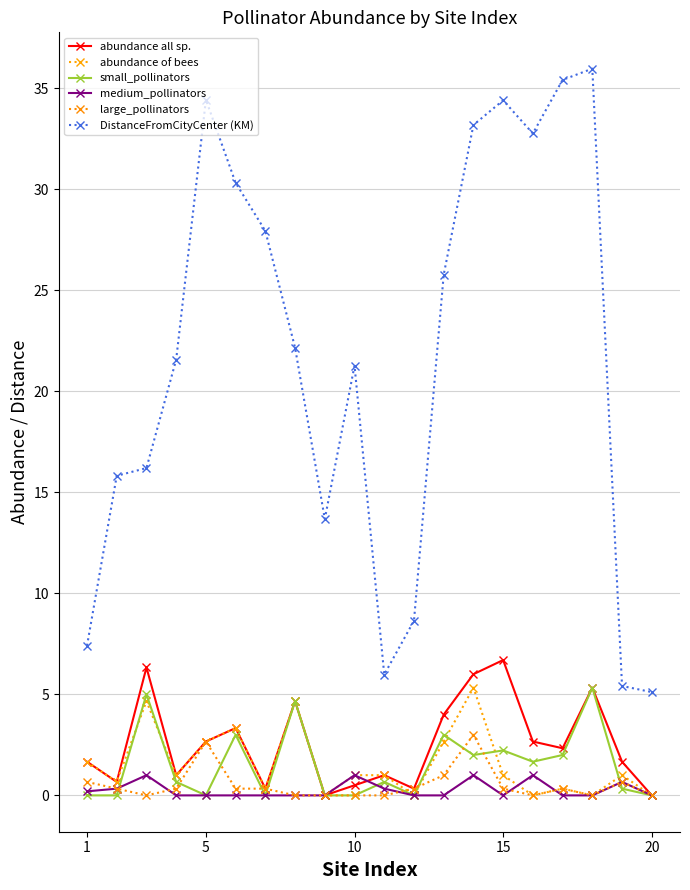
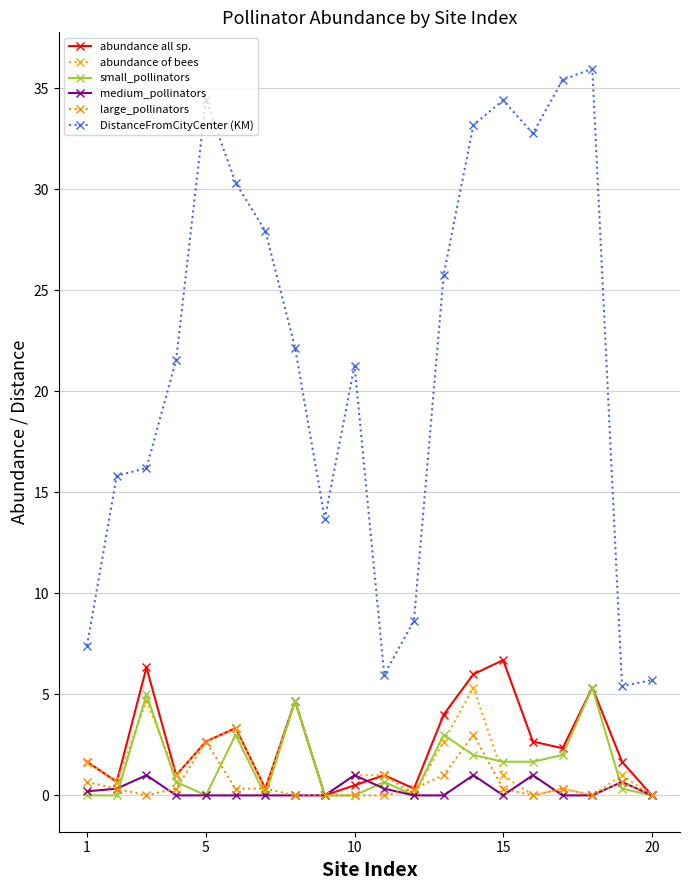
small_pollinators, 15: 2.2 -> 1.7
DistanceFromCityCenter (KM), 20: 5.1 -> 5.7
